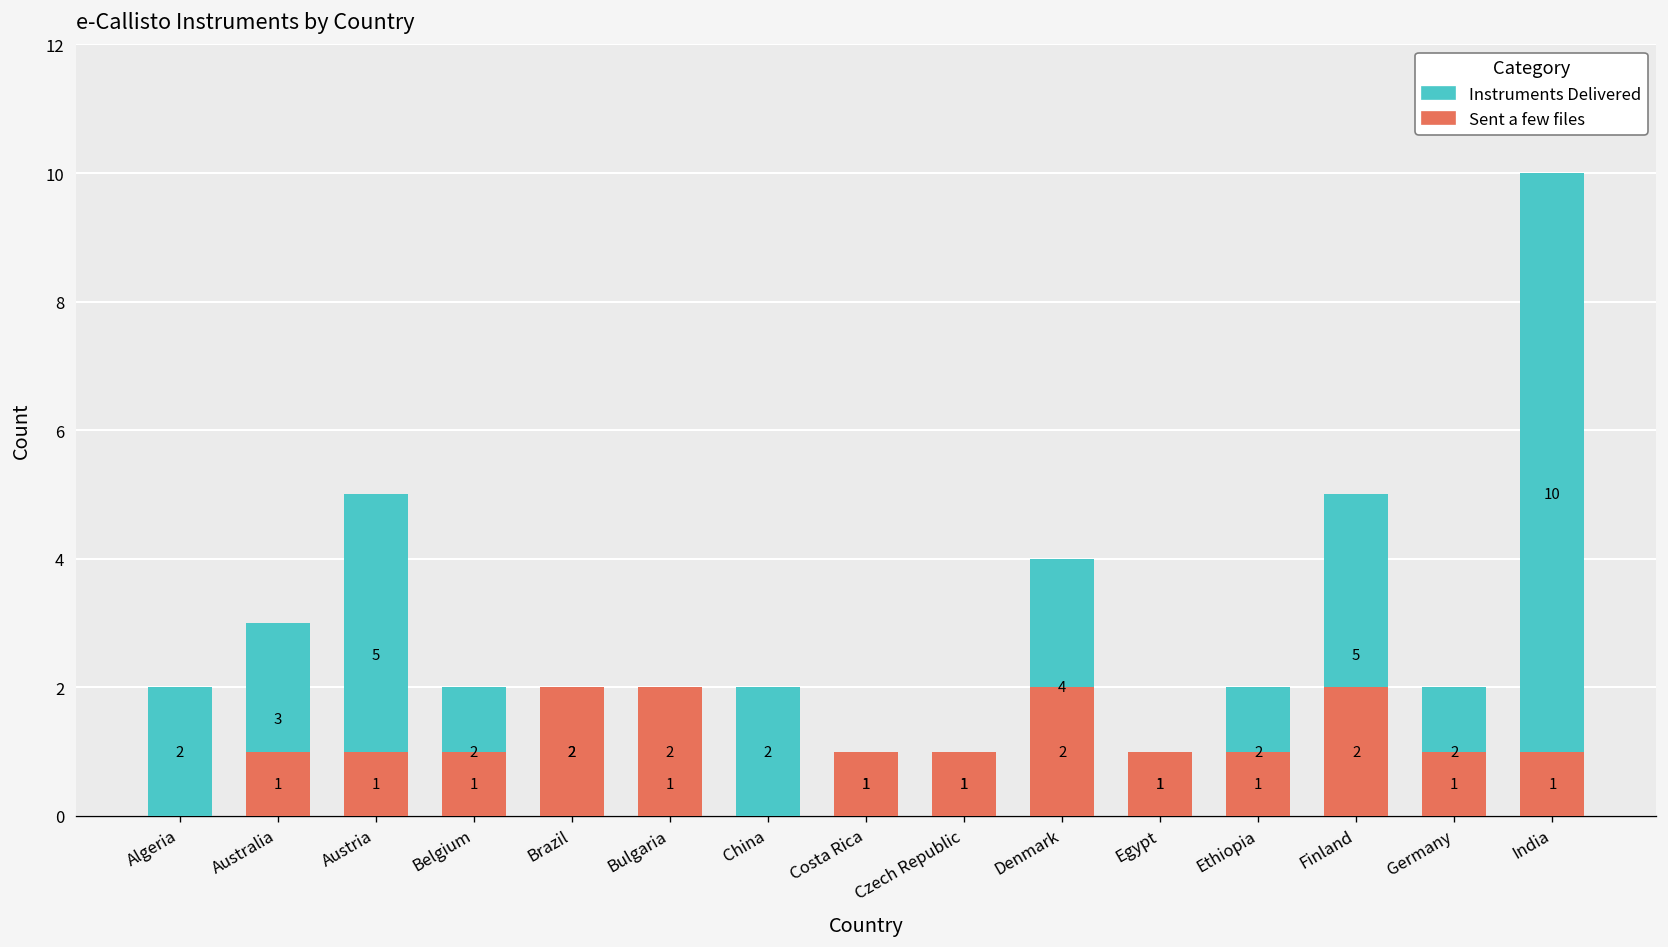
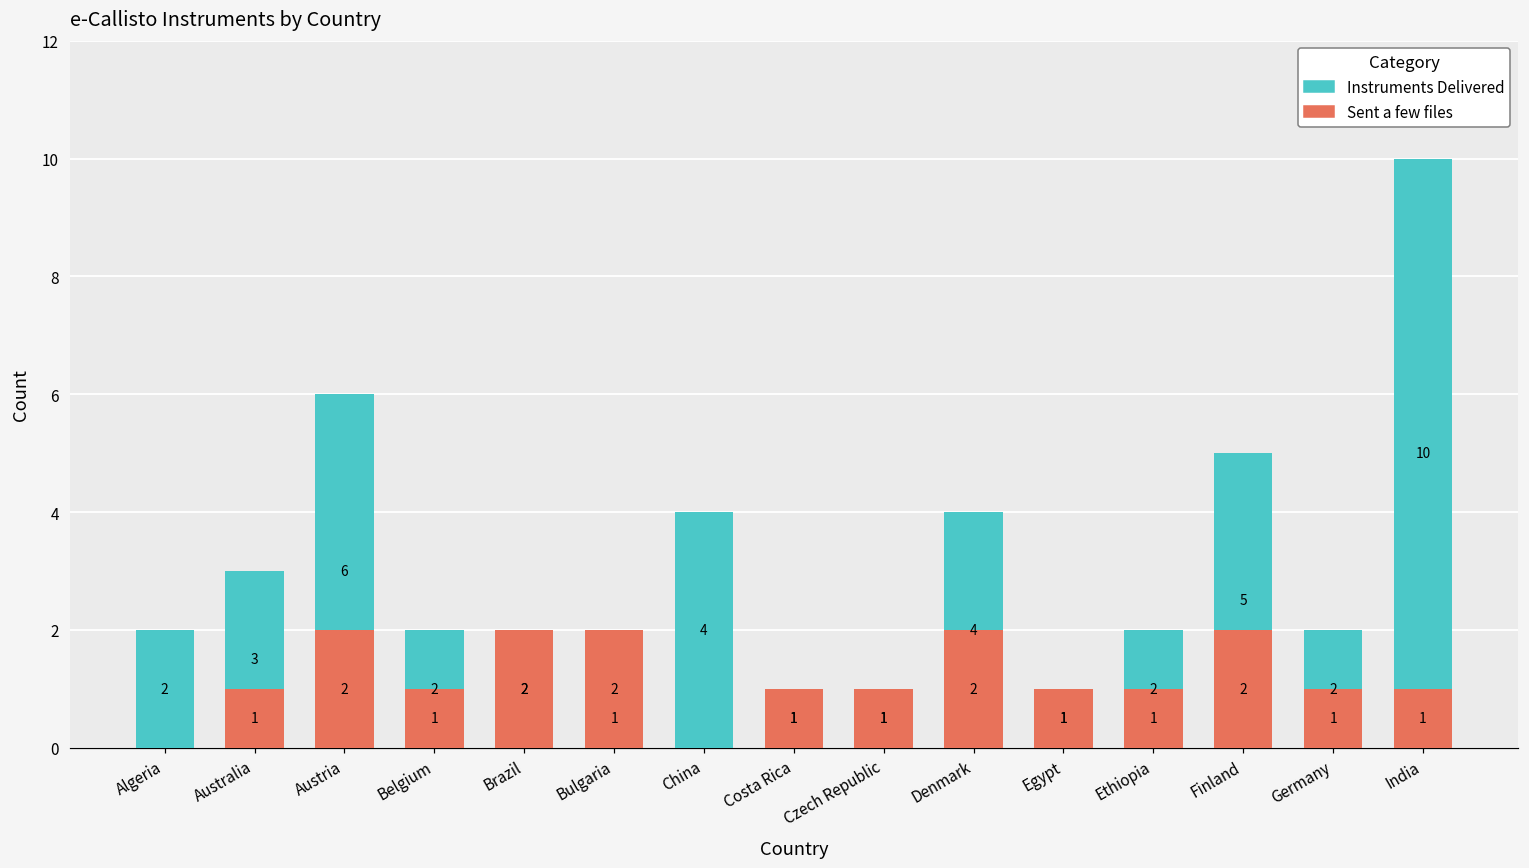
Instruments Delivered, Austria: 5 -> 6
Sent a few files, Austria: 1 -> 2
Instruments Delivered, China: 2 -> 4
